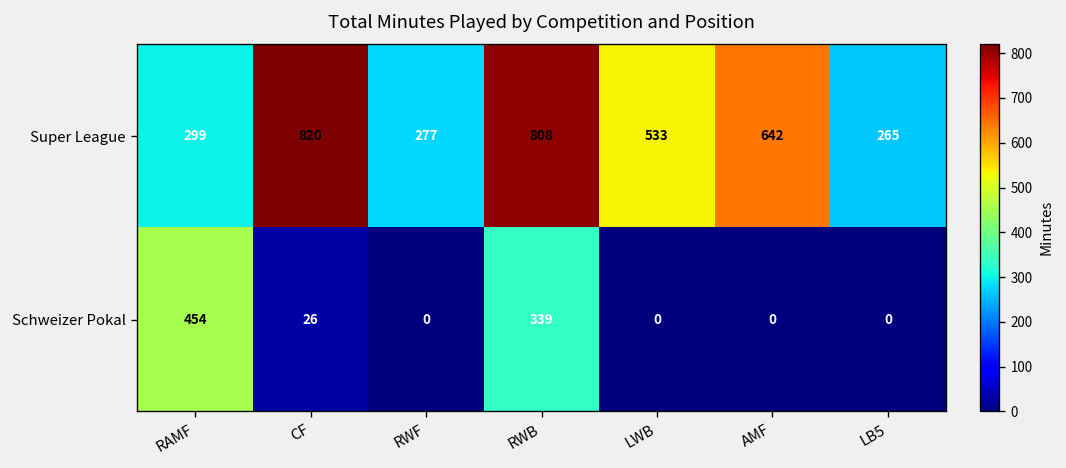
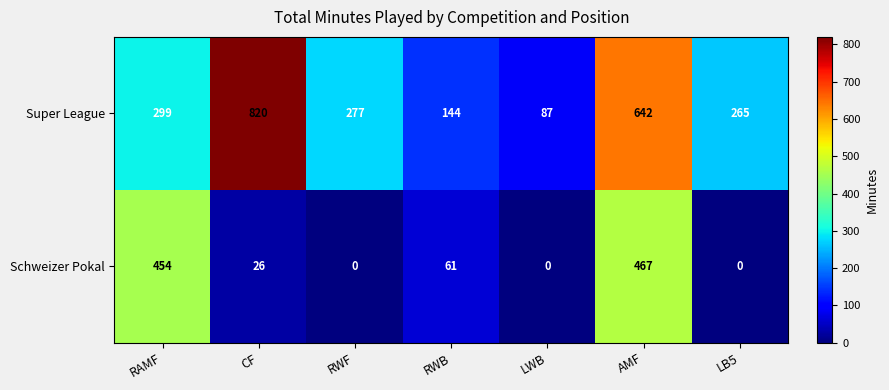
Super League, RWB: 808 -> 144
Super League, LWB: 533 -> 87
Schweizer Pokal, RWB: 339 -> 61
Schweizer Pokal, AMF: 0 -> 467
